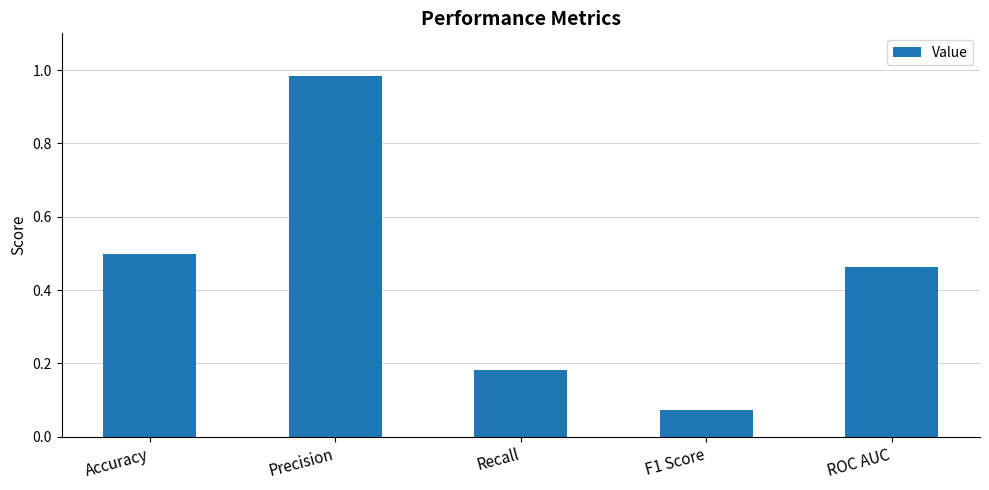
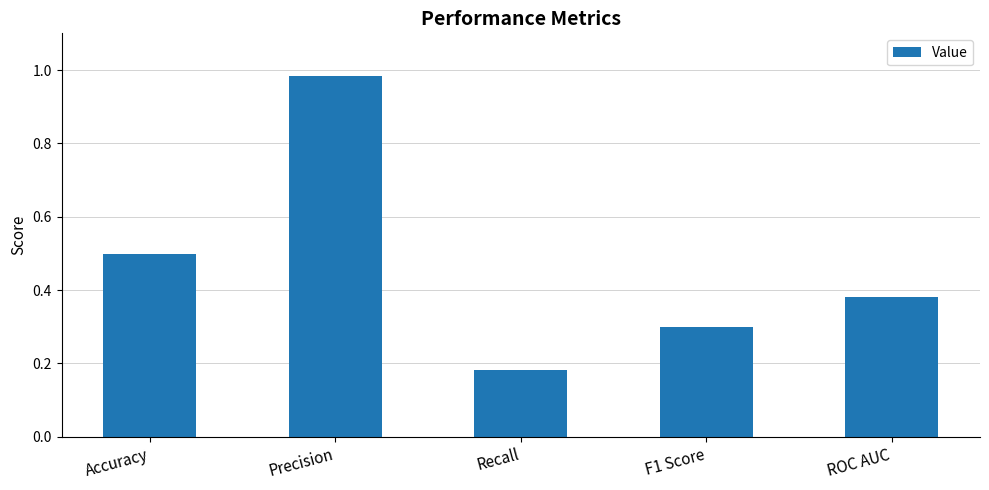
F1 Score: 0.07 -> 0.30
ROC AUC: 0.46 -> 0.38
